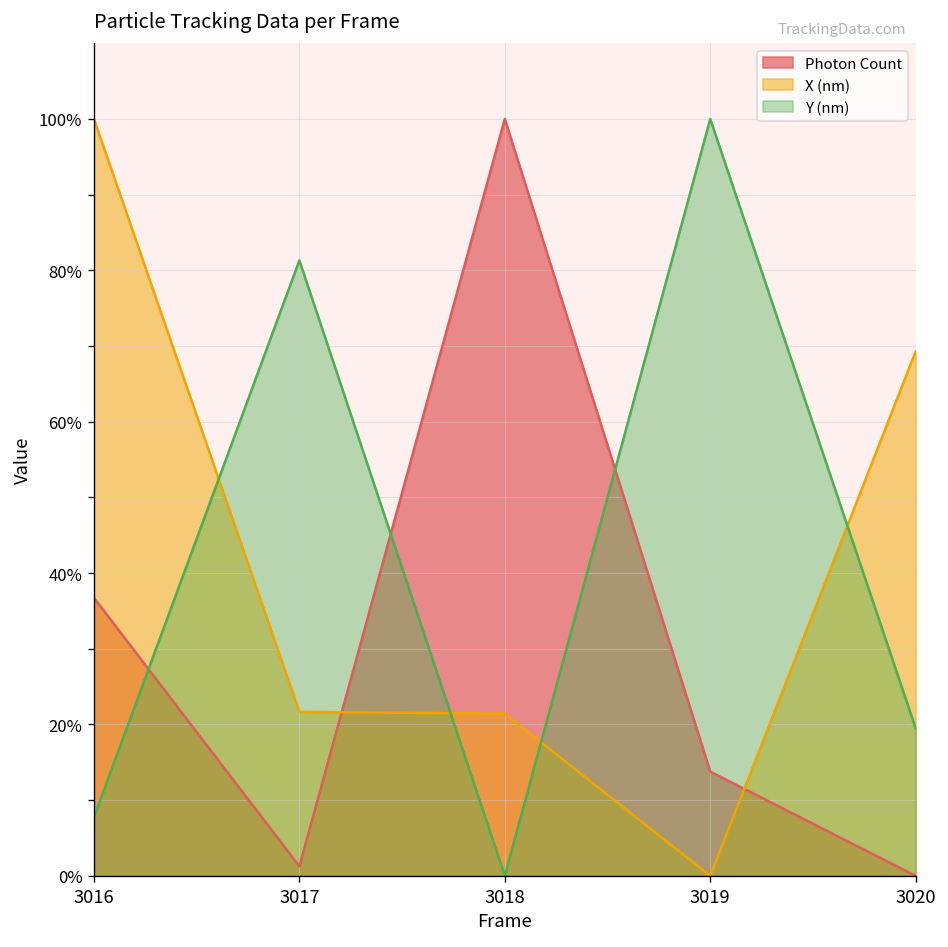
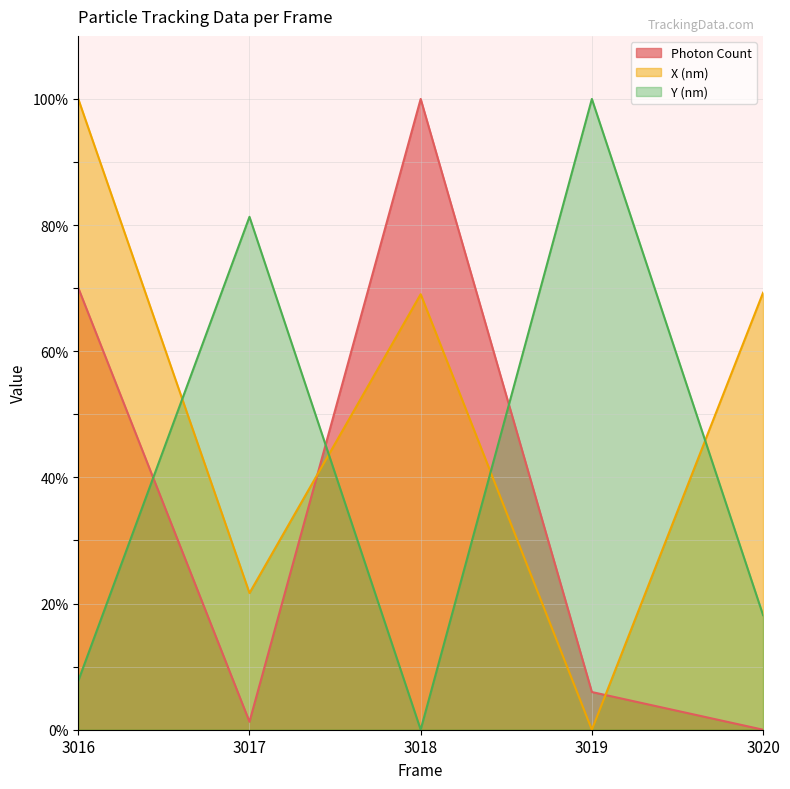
Photon Count, 3016: 37% -> 70%
X (nm), 3018: 21% -> 69%
Photon Count, 3019: 14% -> 6%
Y (nm), 3020: 19% -> 18%
